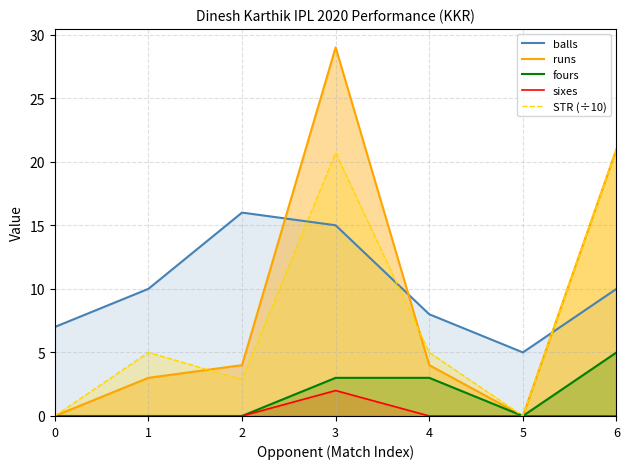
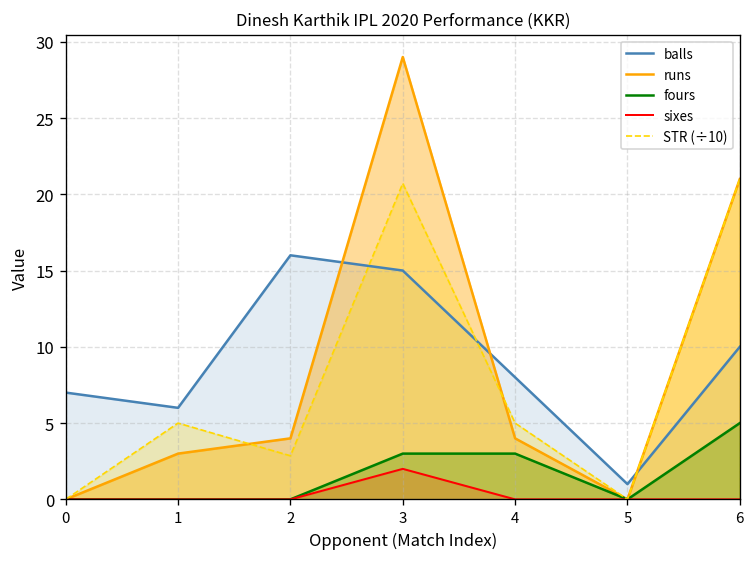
balls, 1: 10 -> 6
balls, 5: 5 -> 1
